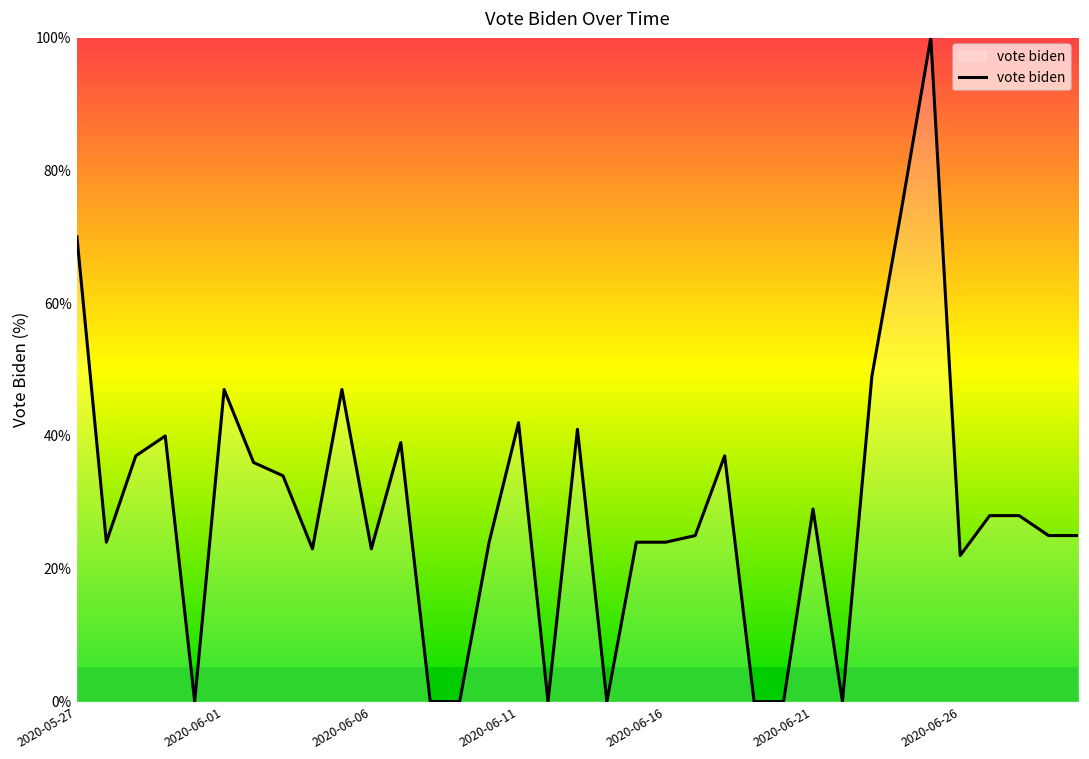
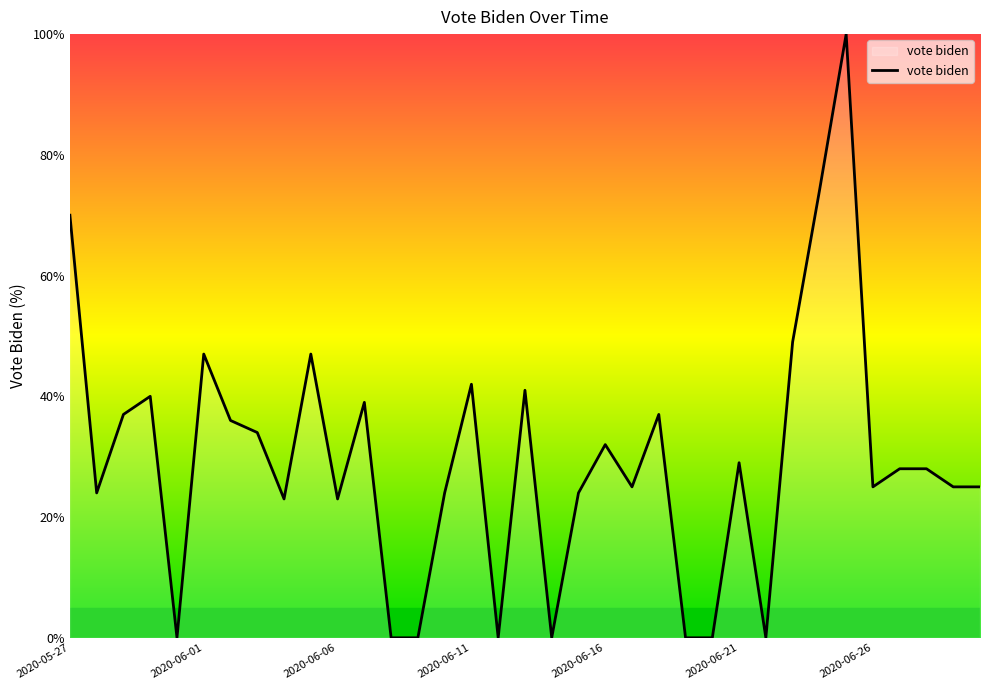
2020-06-16: 24% -> 32%
2020-06-26: 22% -> 25%
